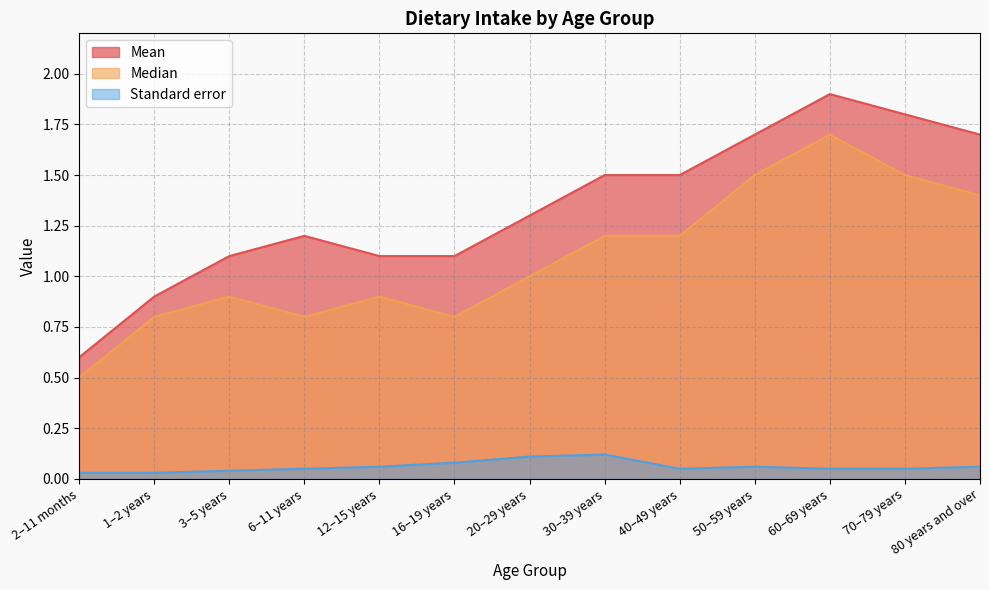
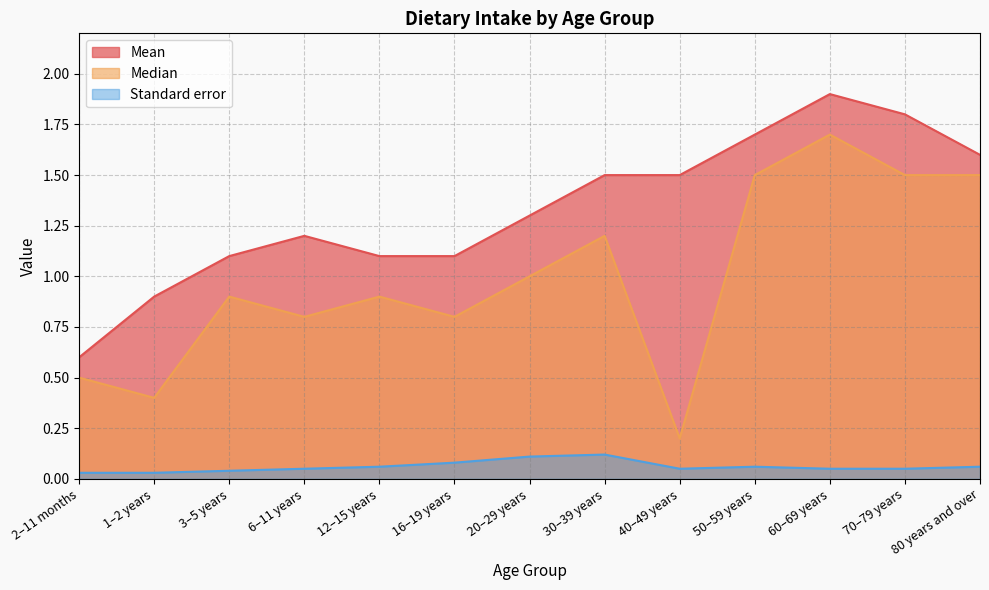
Median, 1–2 years: 0.8 -> 0.4
Median, 40–49 years: 1.2 -> 0.2
Mean, 80 years and over: 1.7 -> 1.6
Median, 80 years and over: 1.4 -> 1.5
